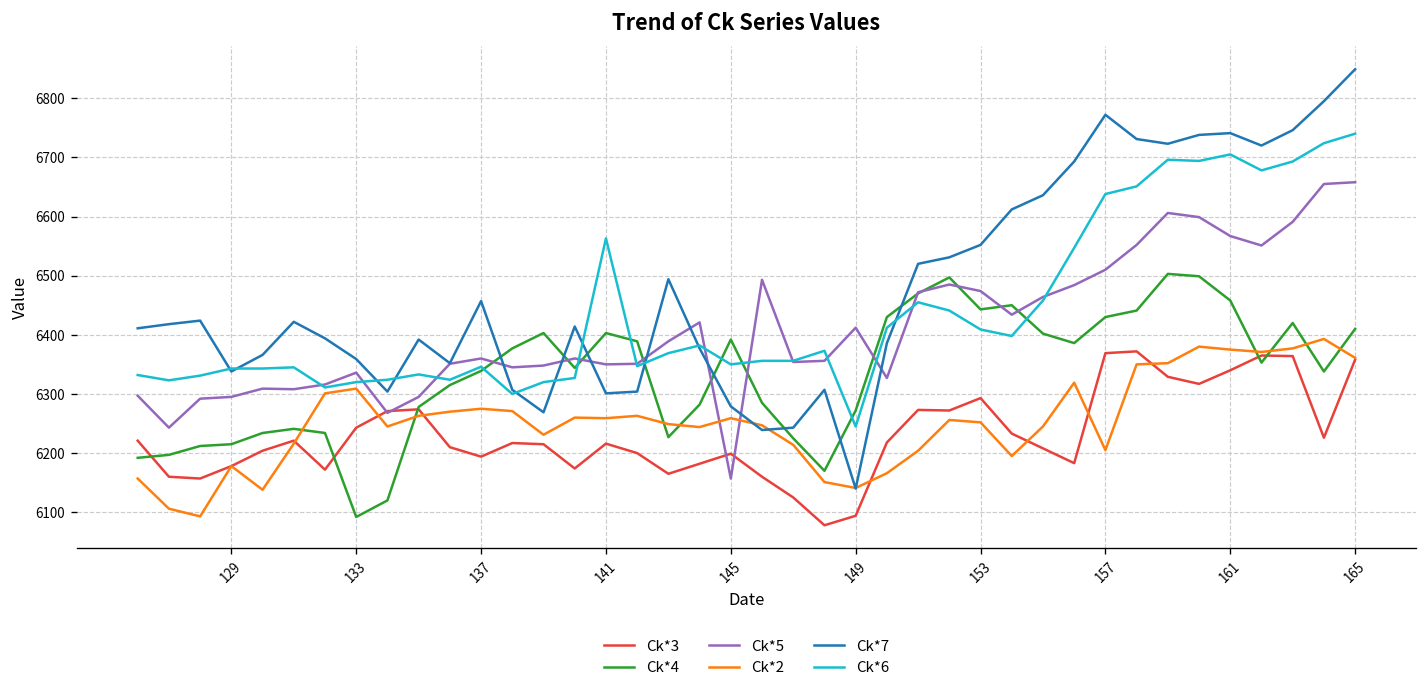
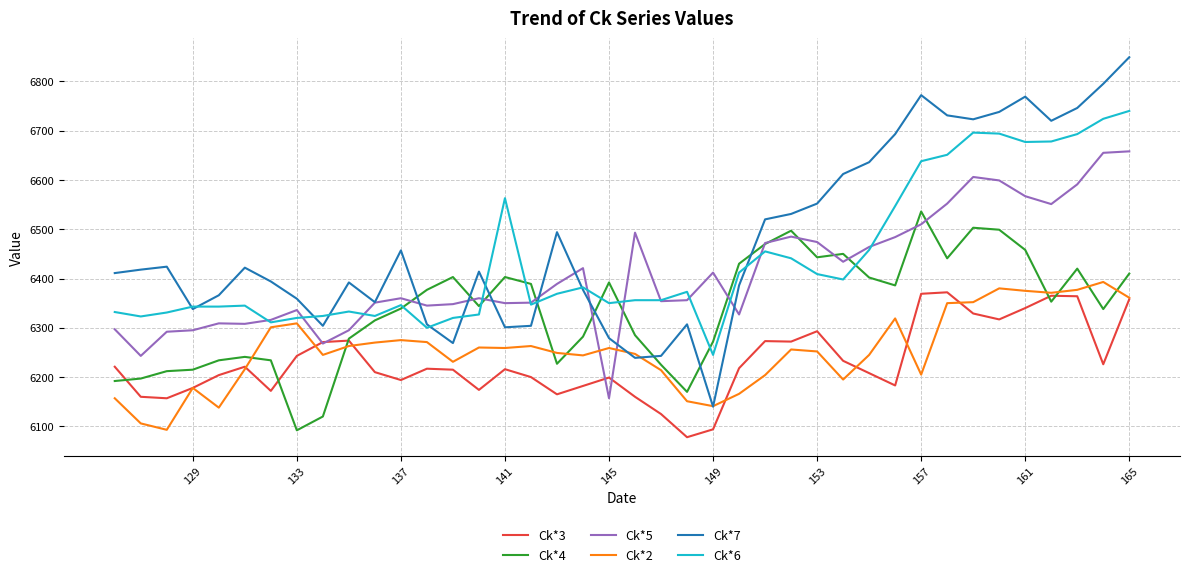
Ck*4, 157: 6430 -> 6540
Ck*7, 161: 6740 -> 6770
Ck*6, 161: 6710 -> 6680
